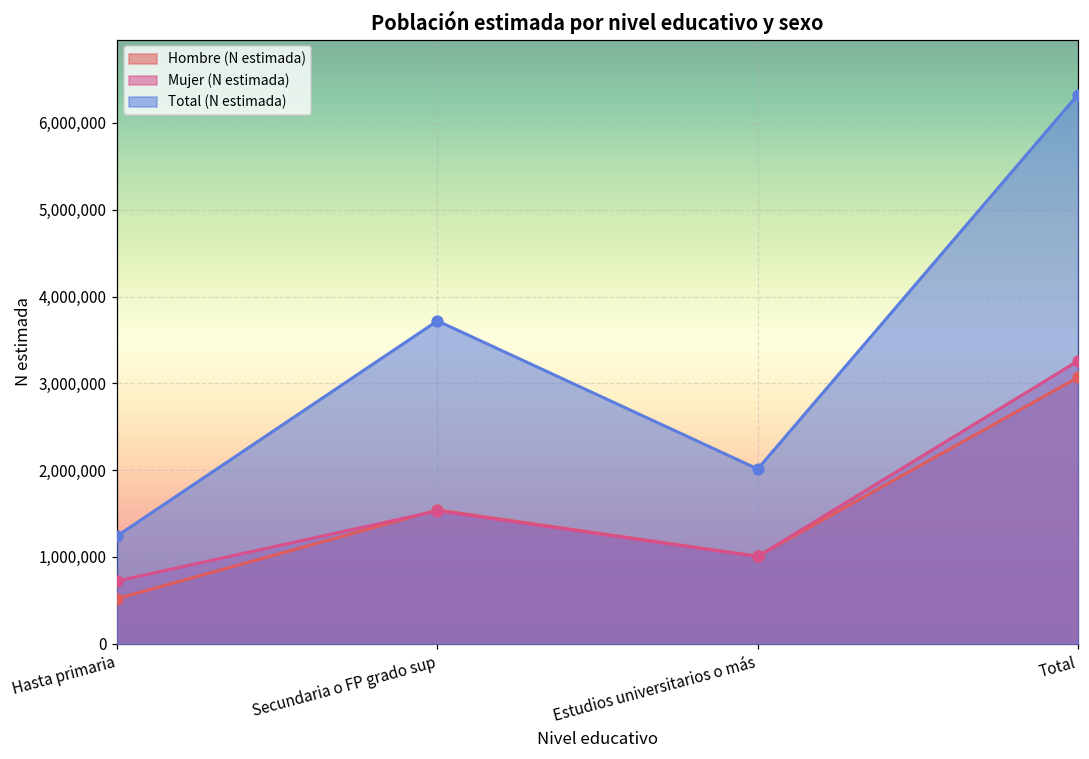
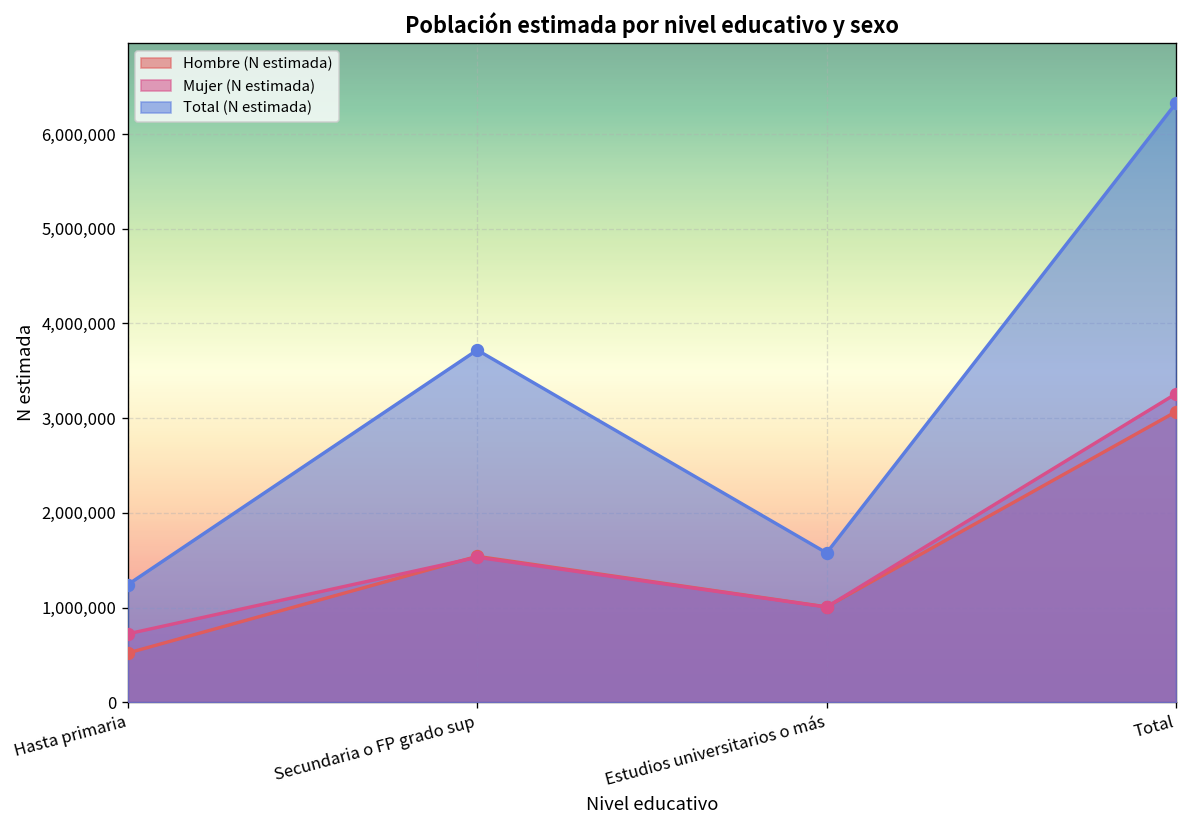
Total (N estimada), Estudios universitarios o más: 2,000,000 -> 1,600,000
